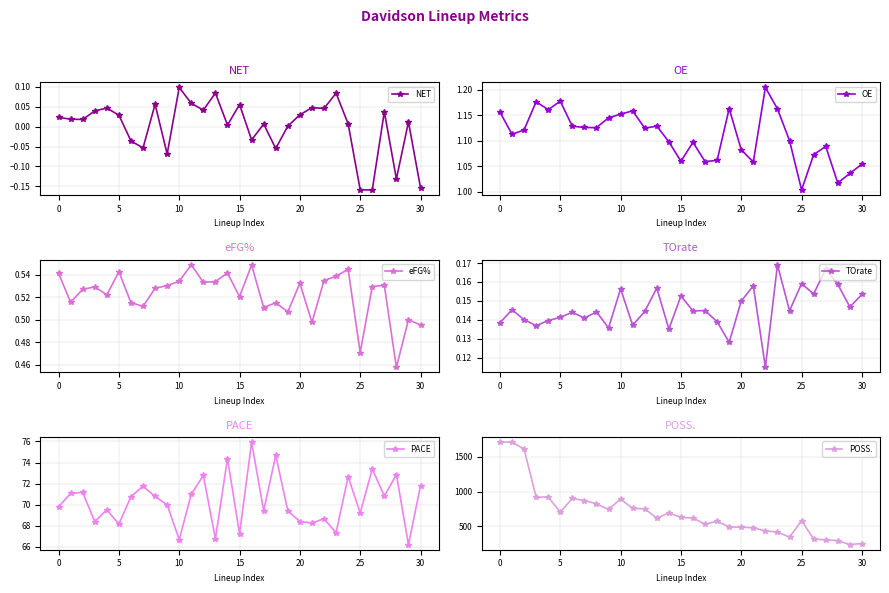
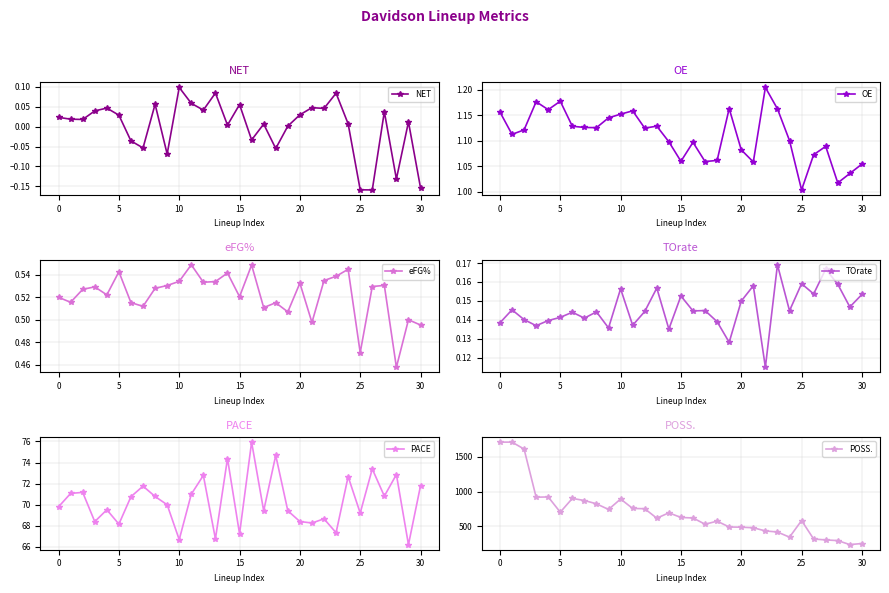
eFG%, 0: 0.541 -> 0.520
